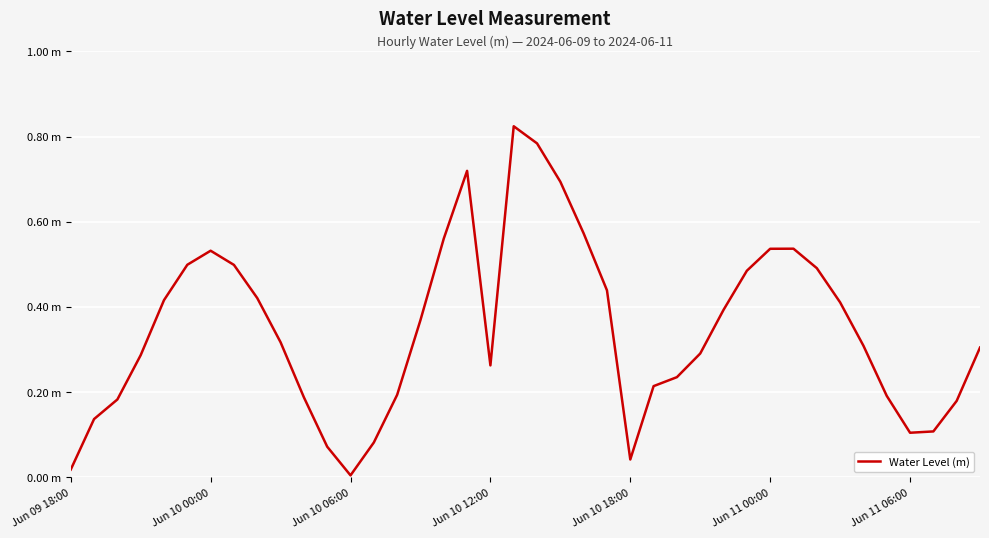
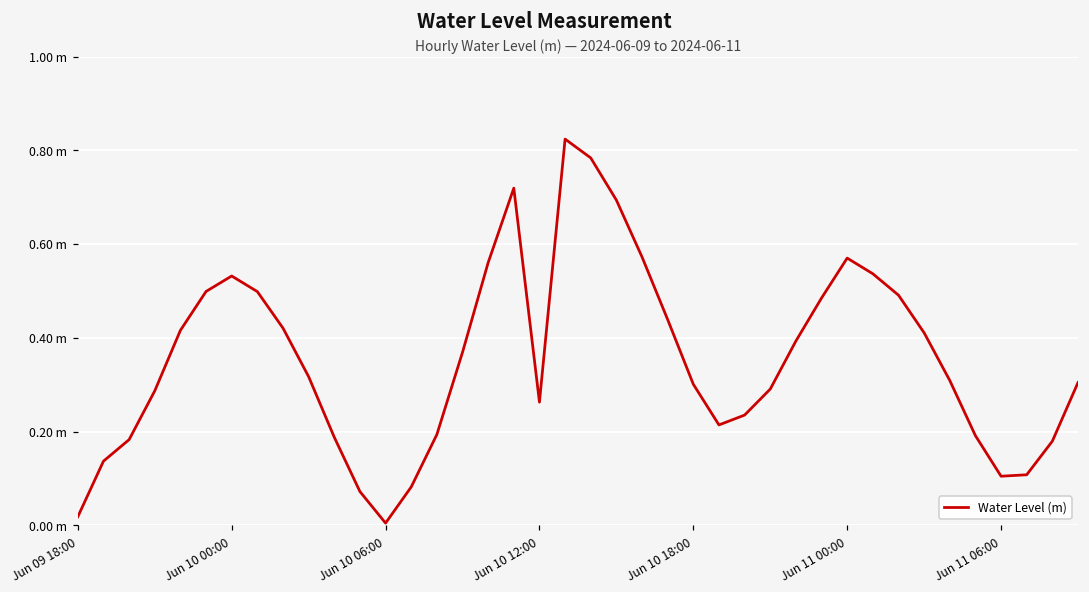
Jun 10 18:00: 0.04 m -> 0.30 m
Jun 11 00:00: 0.54 m -> 0.57 m
